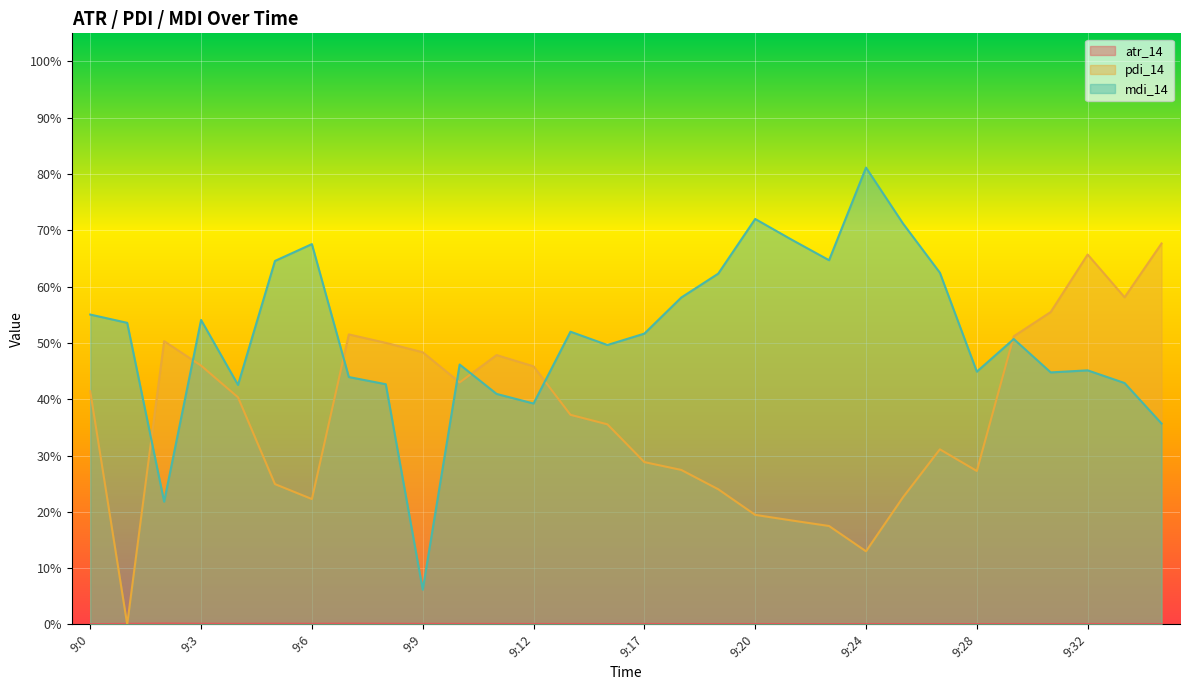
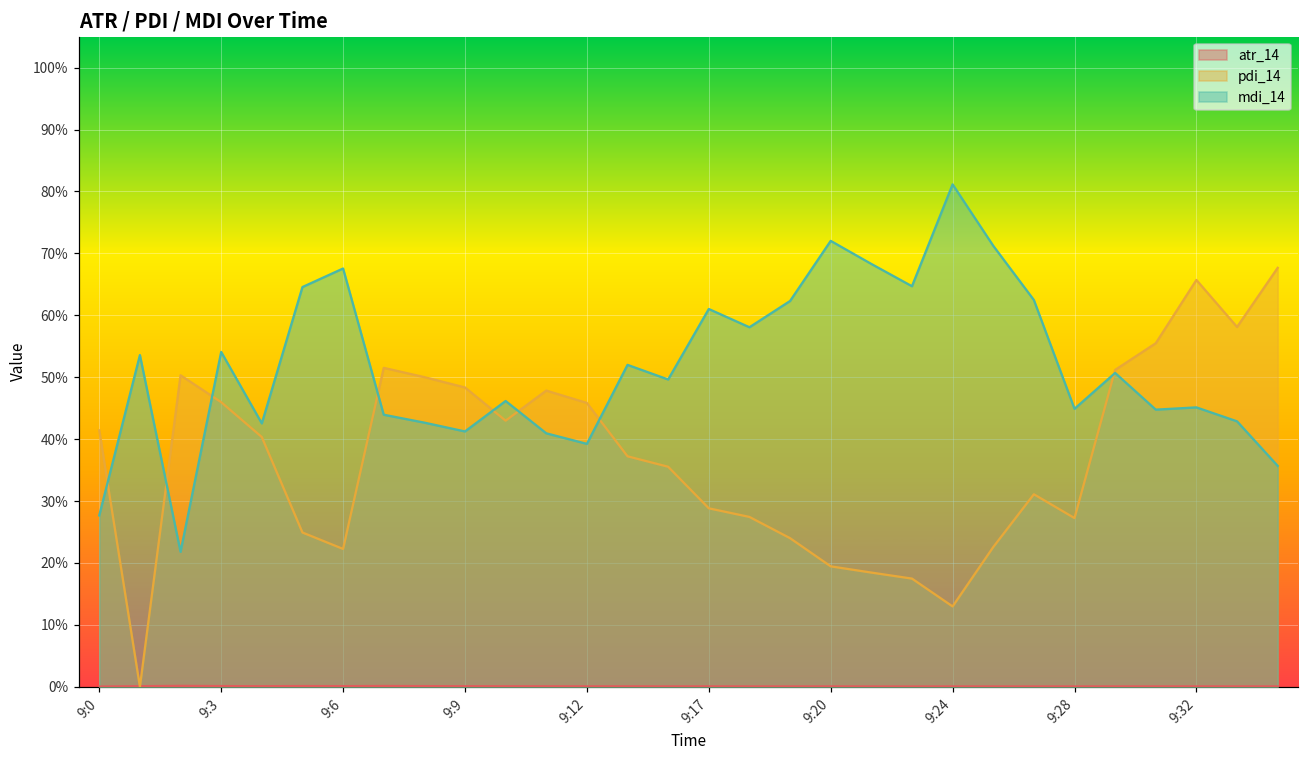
mdi_14, 9:0: 55% -> 28%
mdi_14, 9:9: 6% -> 41%
mdi_14, 9:17: 52% -> 61%
